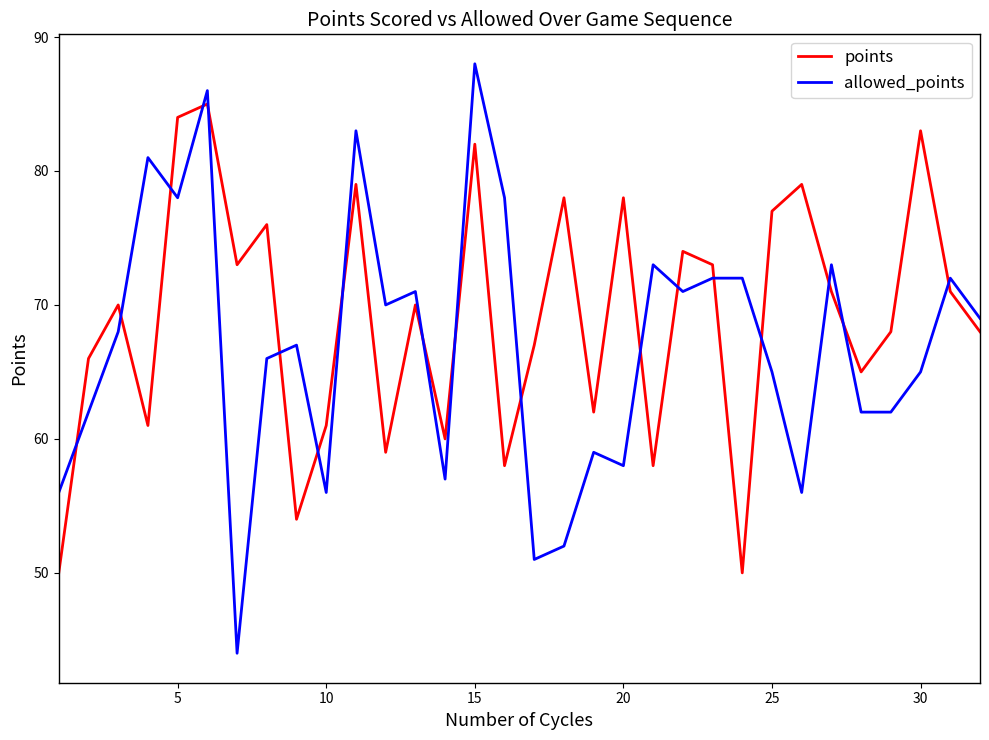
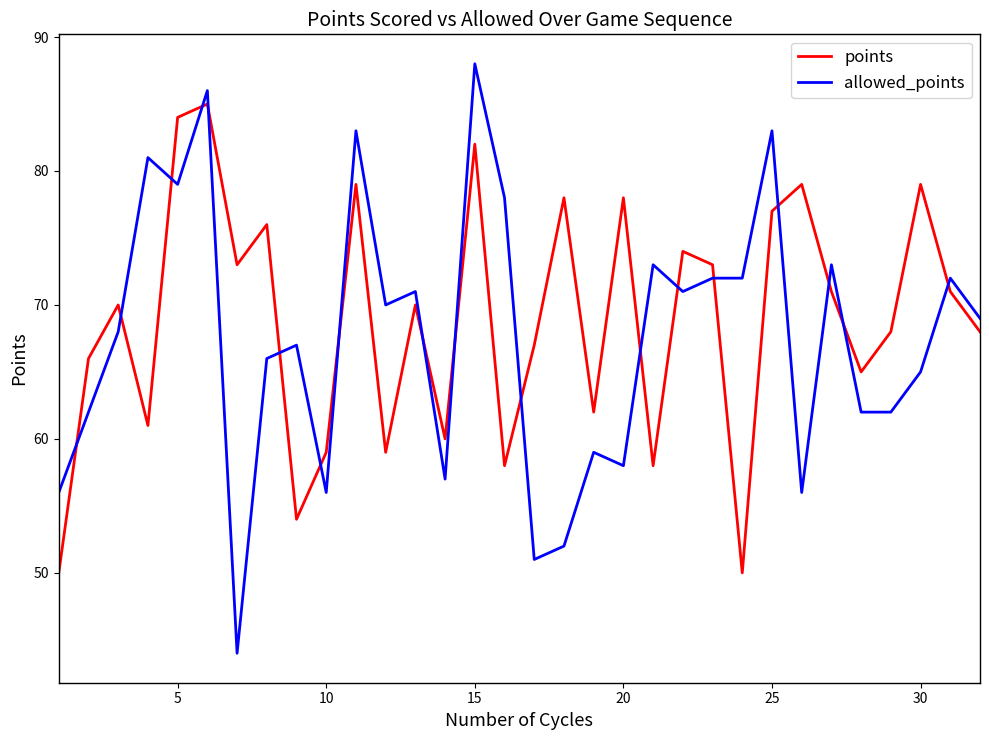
allowed_points, 5: 78 -> 79
points, 10: 61 -> 59
allowed_points, 25: 65 -> 83
points, 30: 83 -> 79
